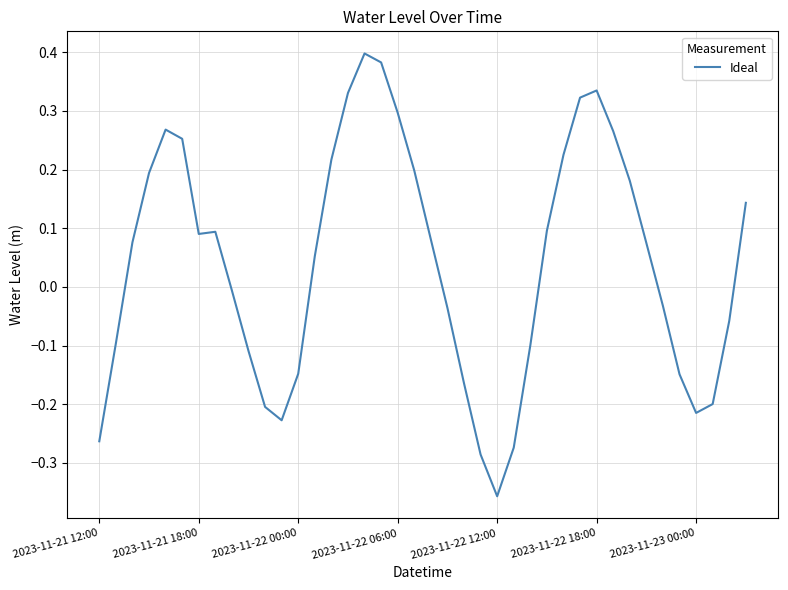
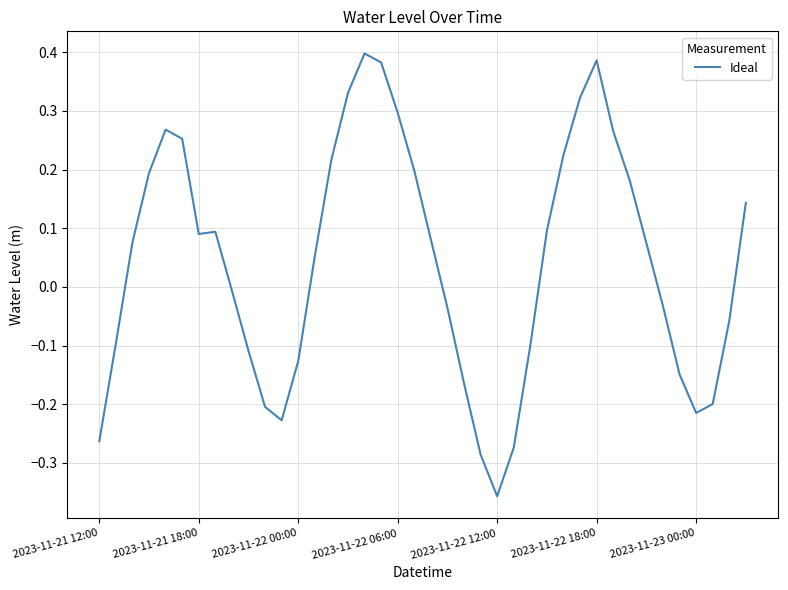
2023-11-22 00:00: -0.15 -> -0.13
2023-11-22 18:00: 0.33 -> 0.39
